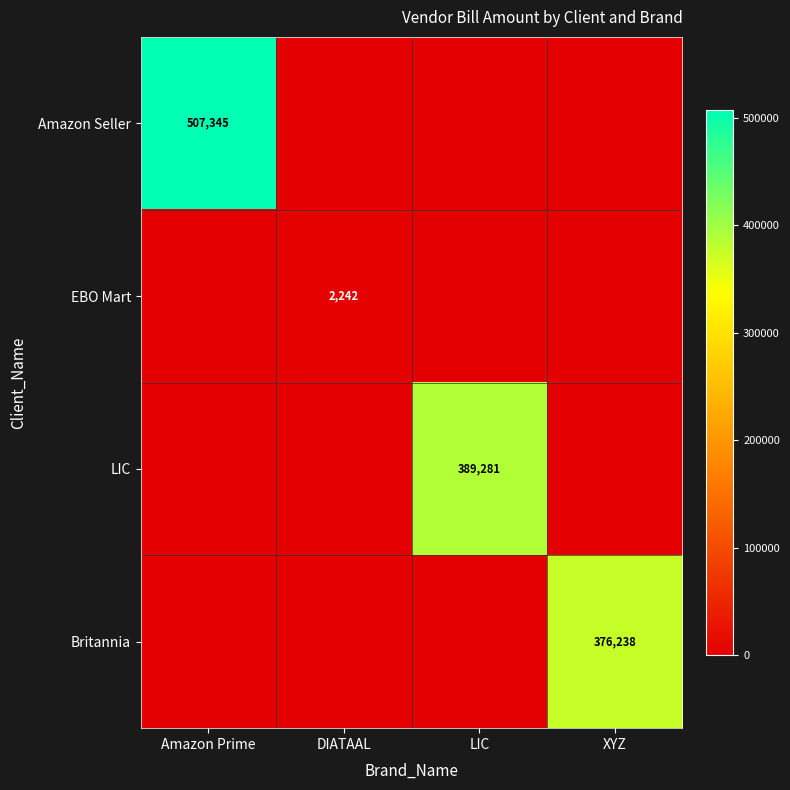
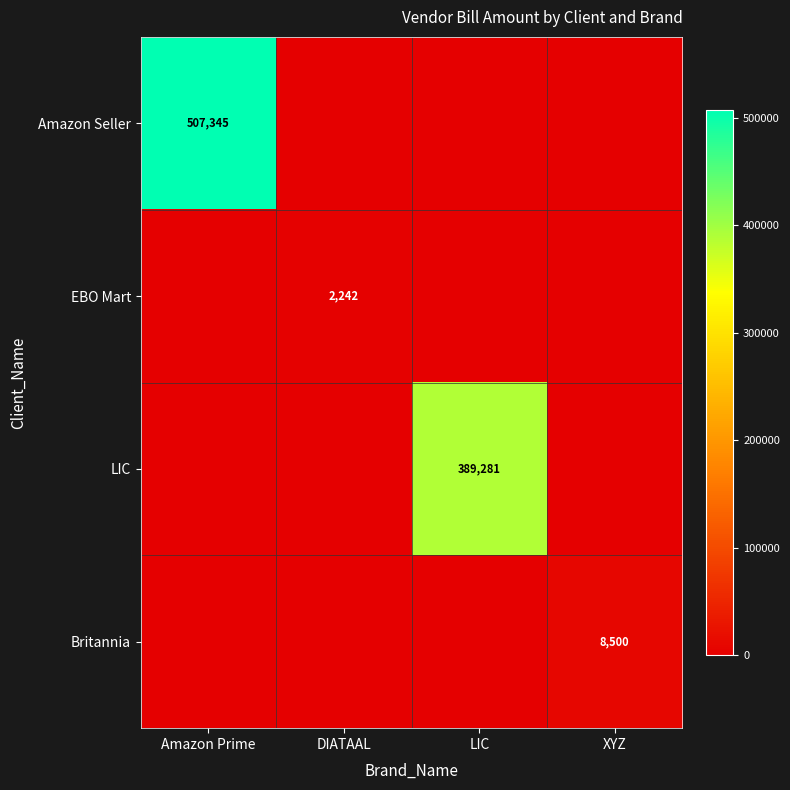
Britannia, XYZ: 376,238 -> 8,500
